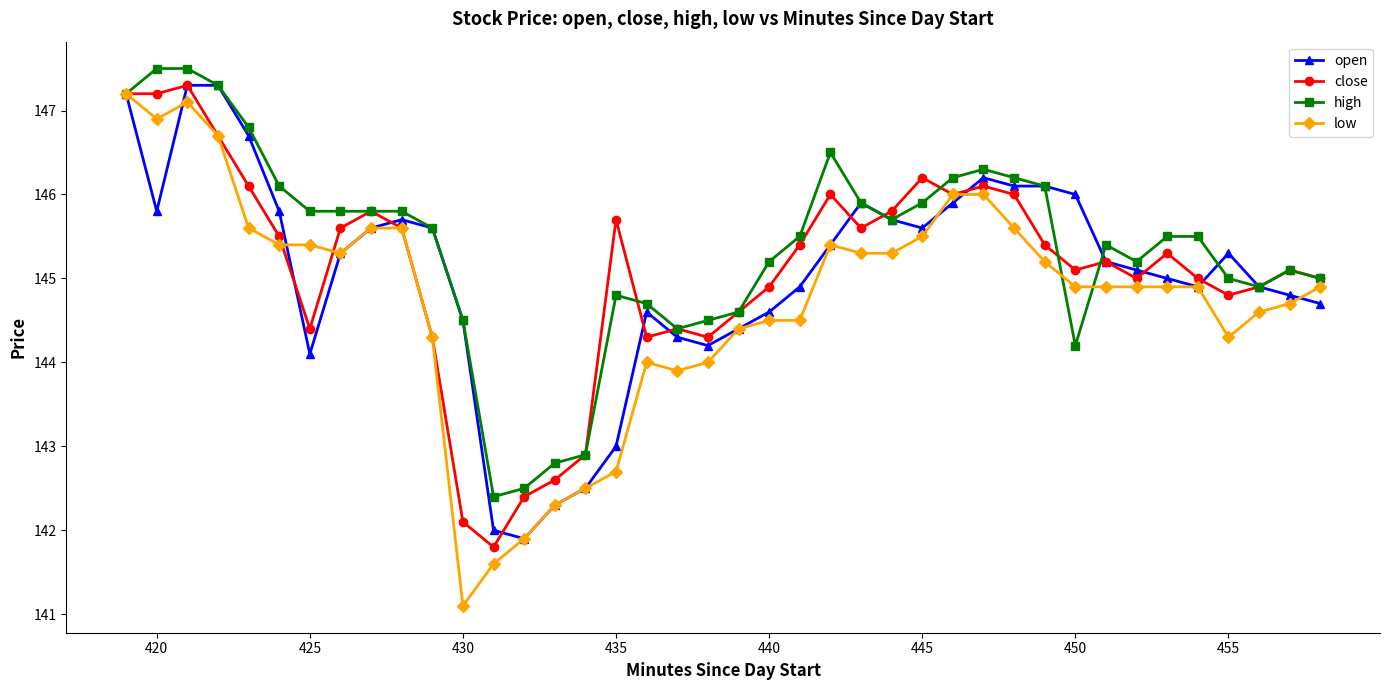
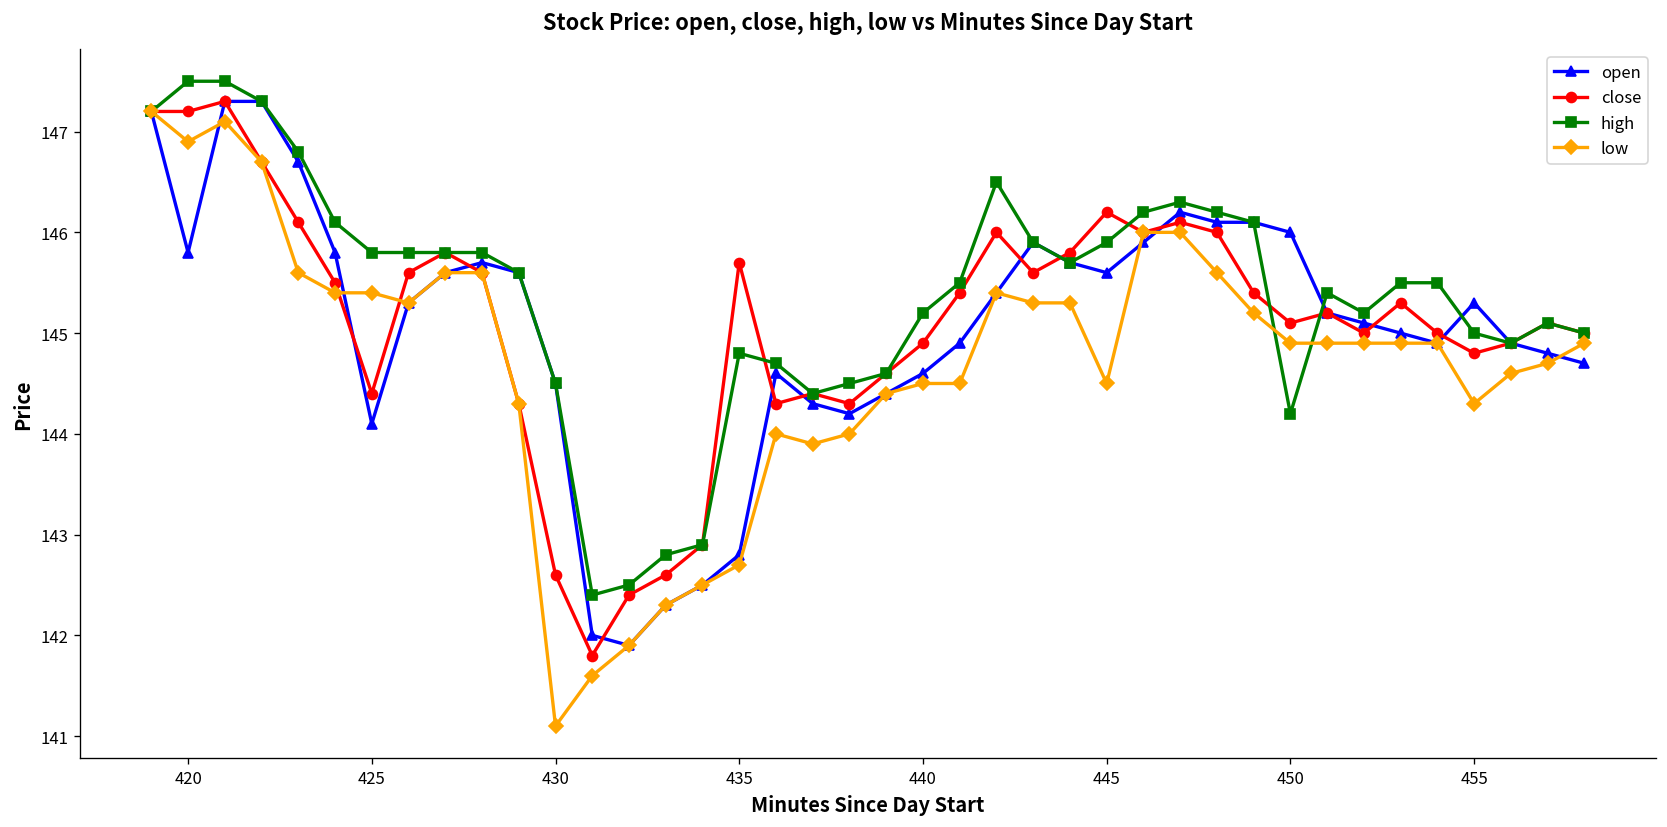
close, 430: 142.1 -> 142.6
open, 435: 143.0 -> 142.8
low, 445: 145.5 -> 144.5
